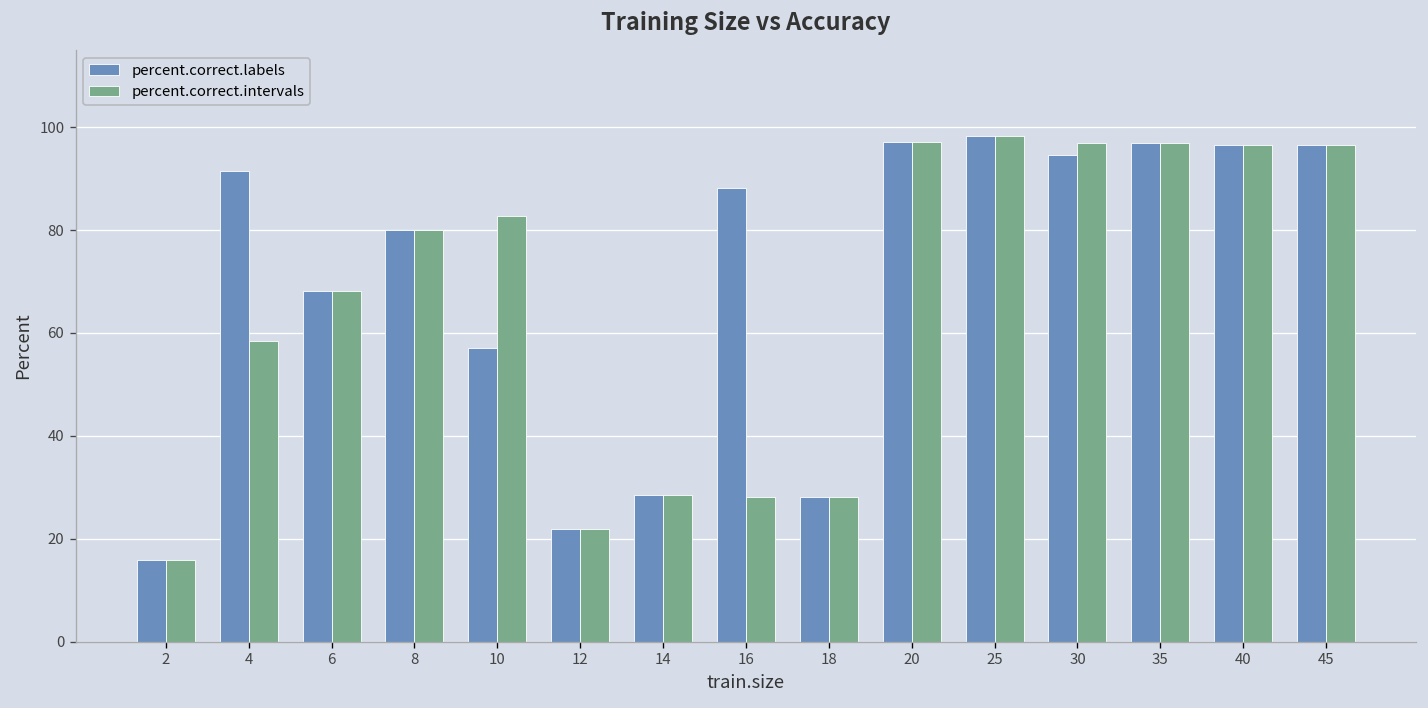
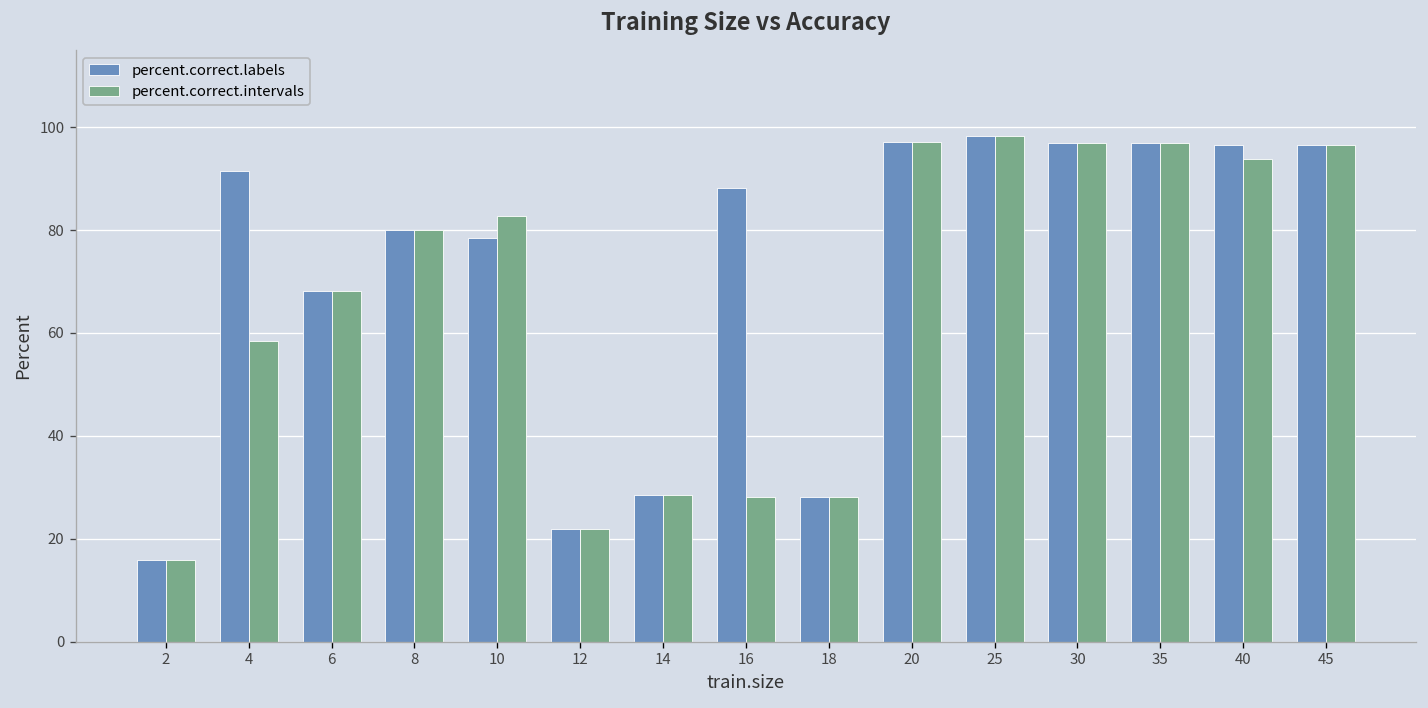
percent.correct.labels, 10: 57 -> 78
percent.correct.labels, 30: 95 -> 97
percent.correct.intervals, 40: 96 -> 94
